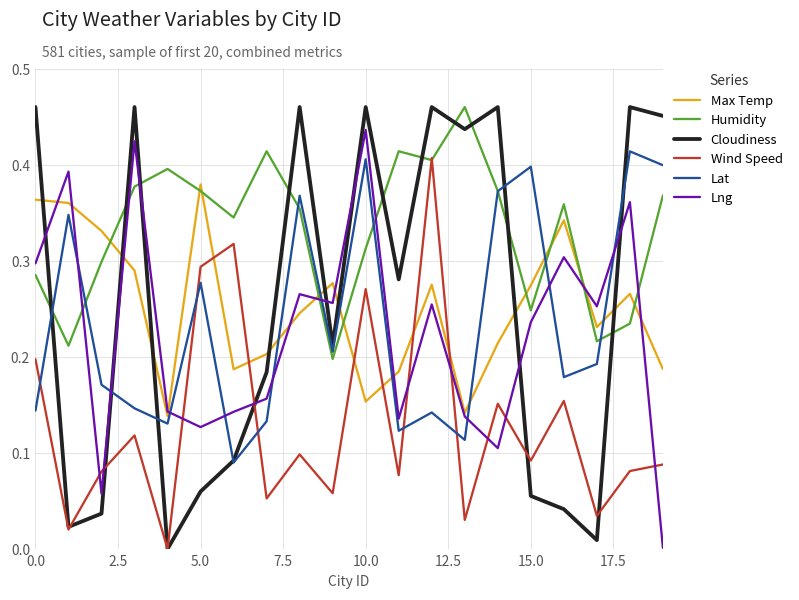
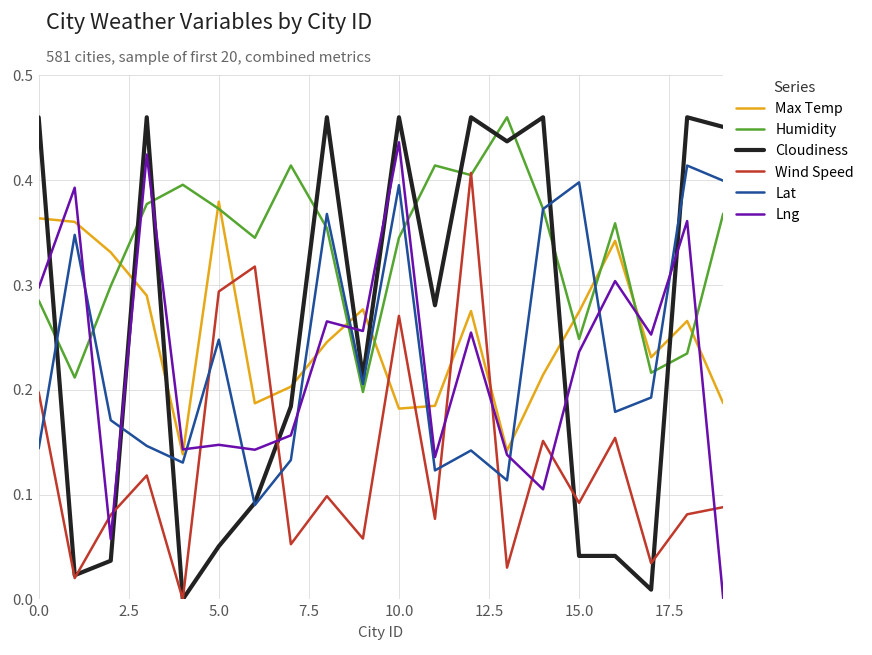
Cloudiness, 5.0: 0.06 -> 0.05
Lat, 5.0: 0.28 -> 0.25
Lng, 5.0: 0.13 -> 0.15
Max Temp, 10.0: 0.15 -> 0.18
Humidity, 10.0: 0.31 -> 0.35
Lat, 10.0: 0.41 -> 0.40
Cloudiness, 15.0: 0.06 -> 0.04
